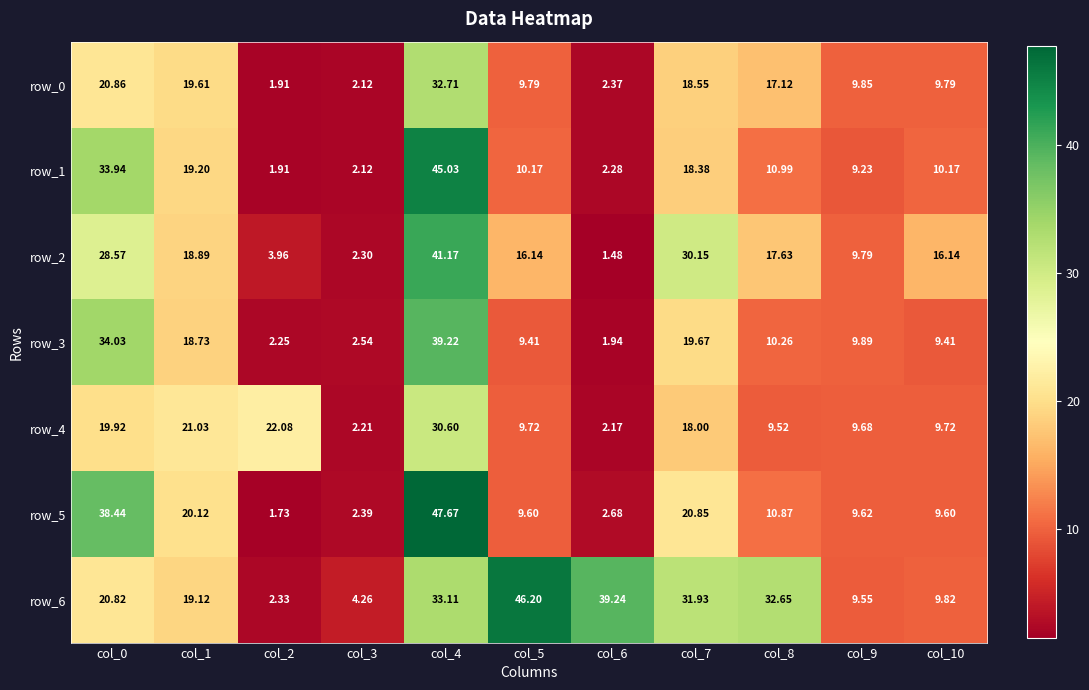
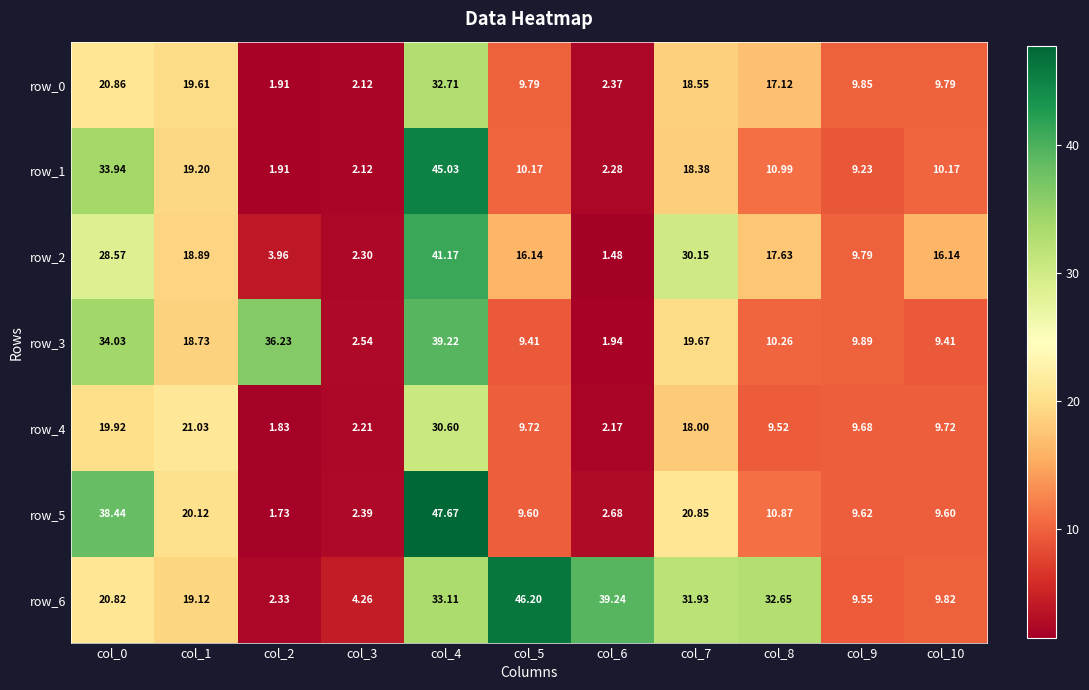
row_3, col_2: 2.25 -> 36.23
row_4, col_2: 22.08 -> 1.83
